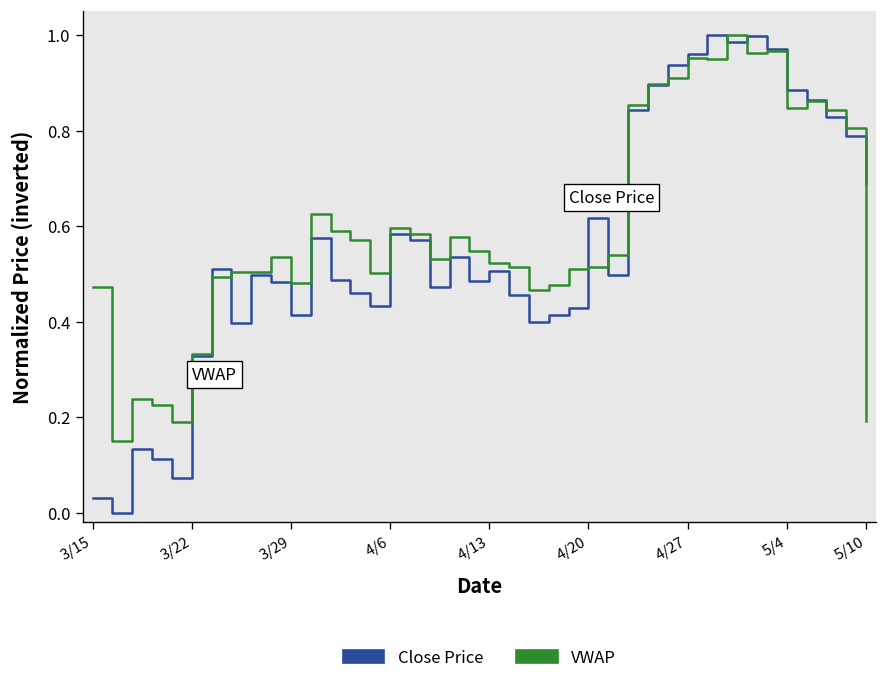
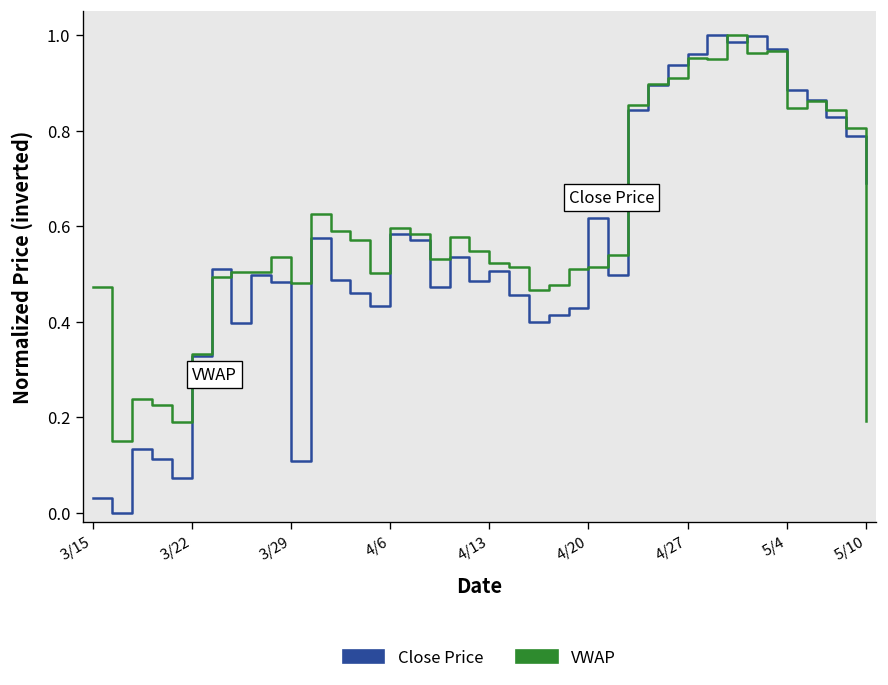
Close Price, 3/29: 0.41 -> 0.11
